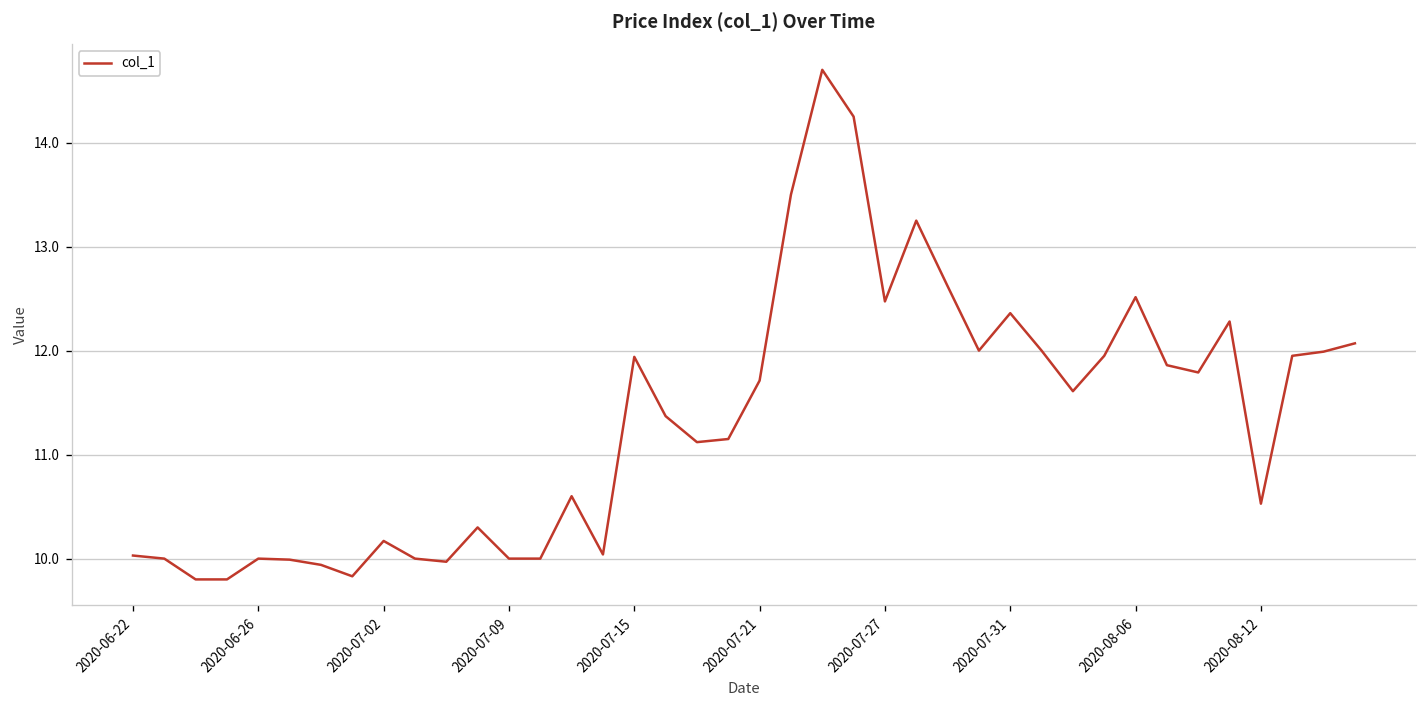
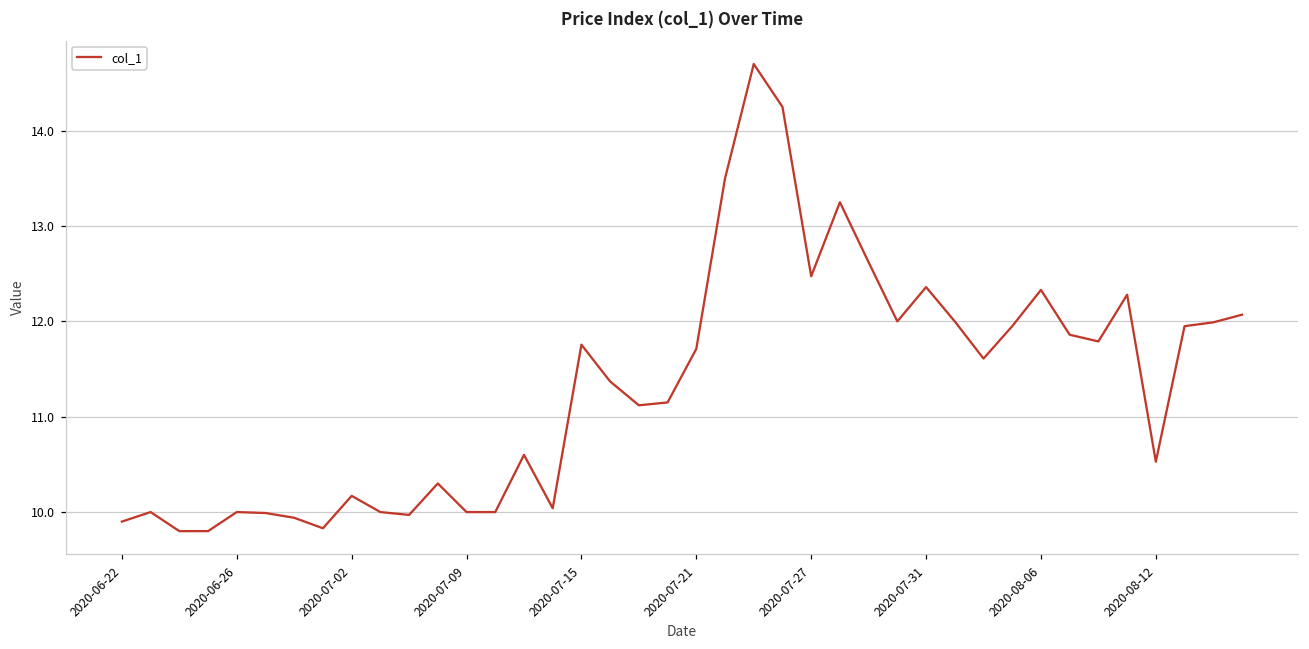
2020-06-22: 10.0 -> 9.9
2020-07-15: 11.9 -> 11.8
2020-08-06: 12.5 -> 12.3
